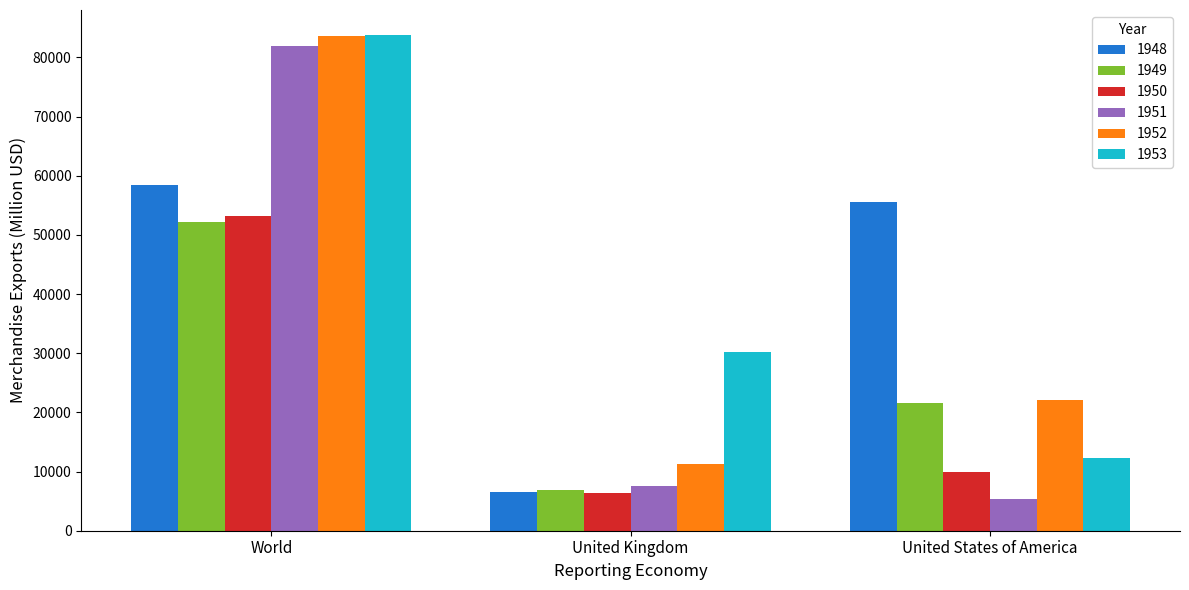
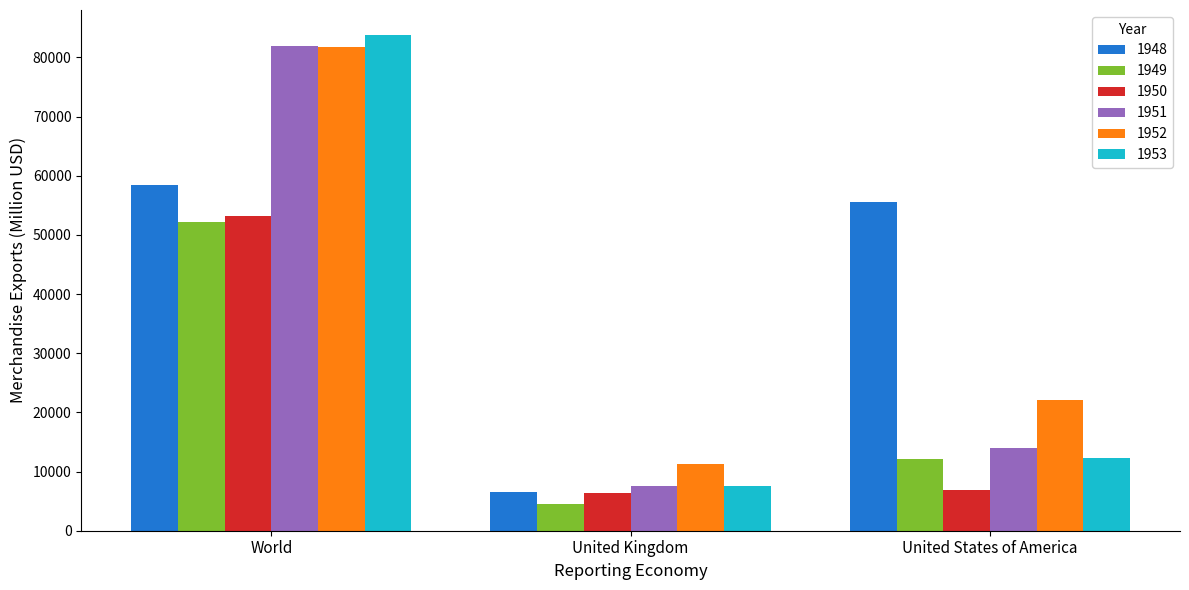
1952, World: 84000 -> 82000
1949, United Kingdom: 7000 -> 4000
1953, United Kingdom: 30000 -> 8000
1949, United States of America: 22000 -> 12000
1950, United States of America: 10000 -> 7000
1951, United States of America: 5000 -> 14000
